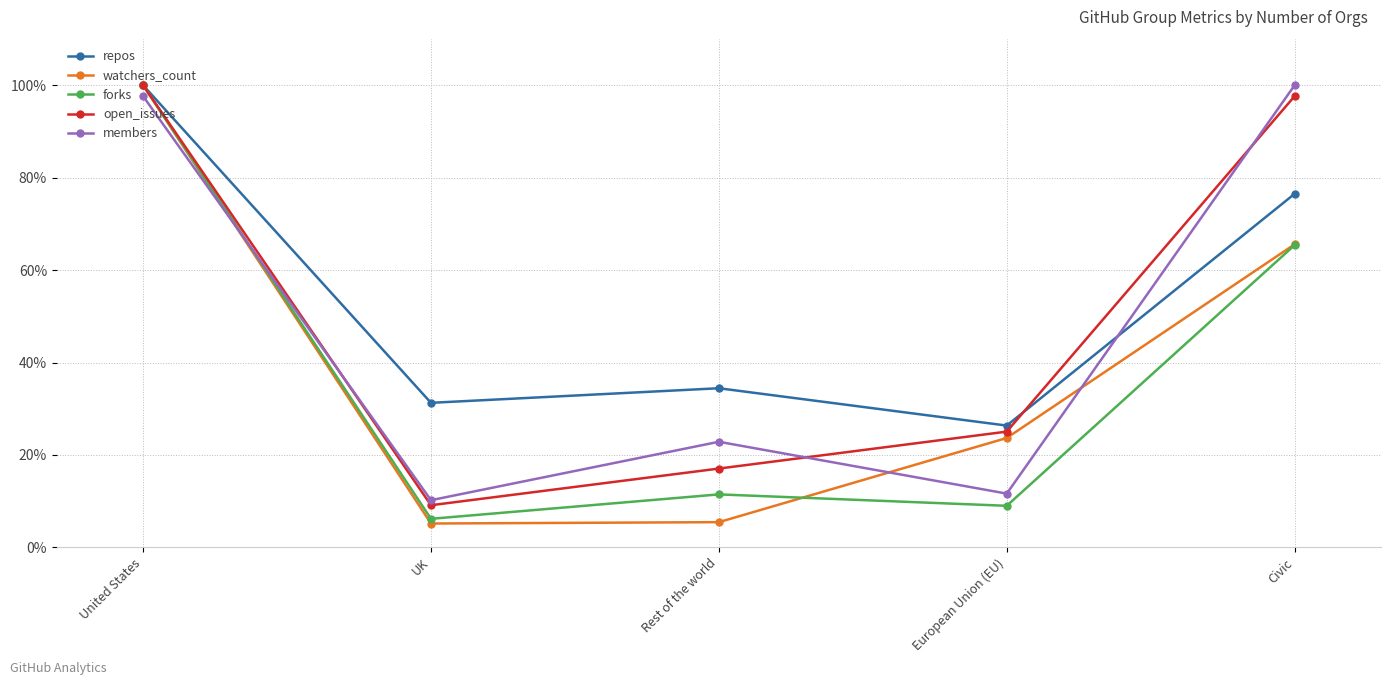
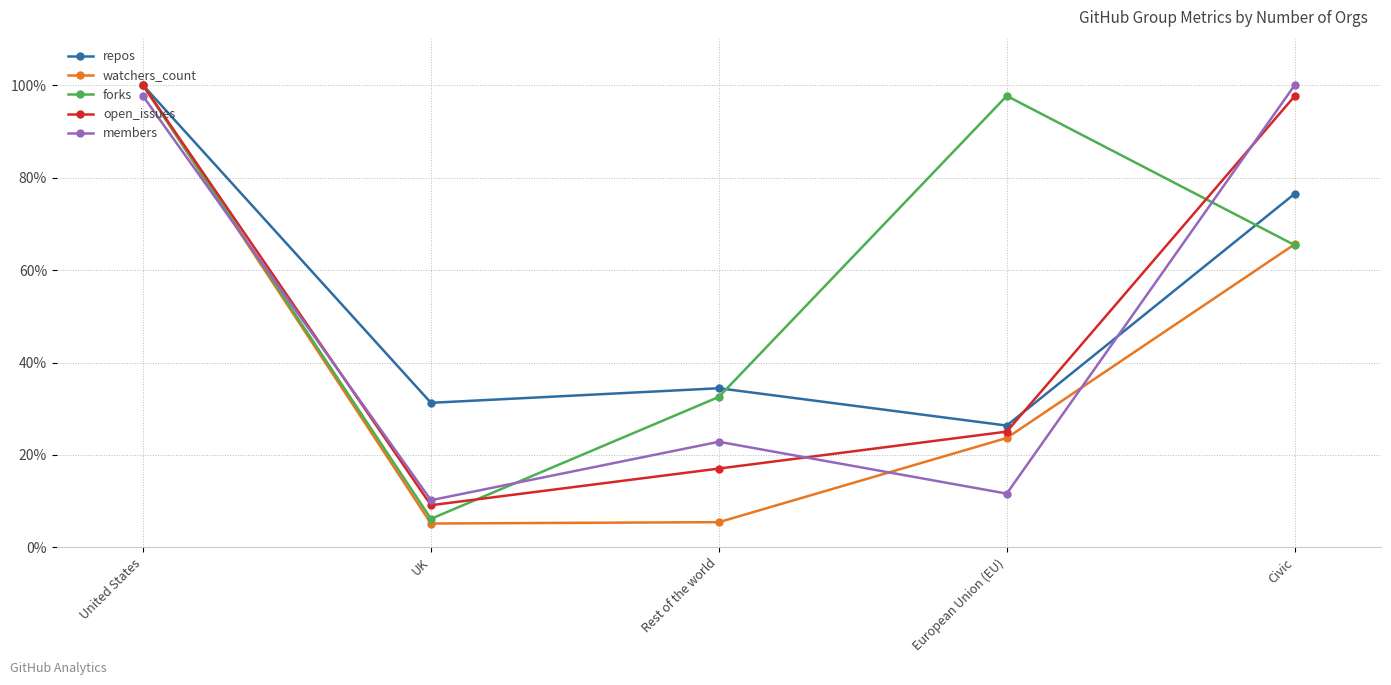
forks, Rest of the world: 11% -> 33%
forks, European Union (EU): 9% -> 98%
